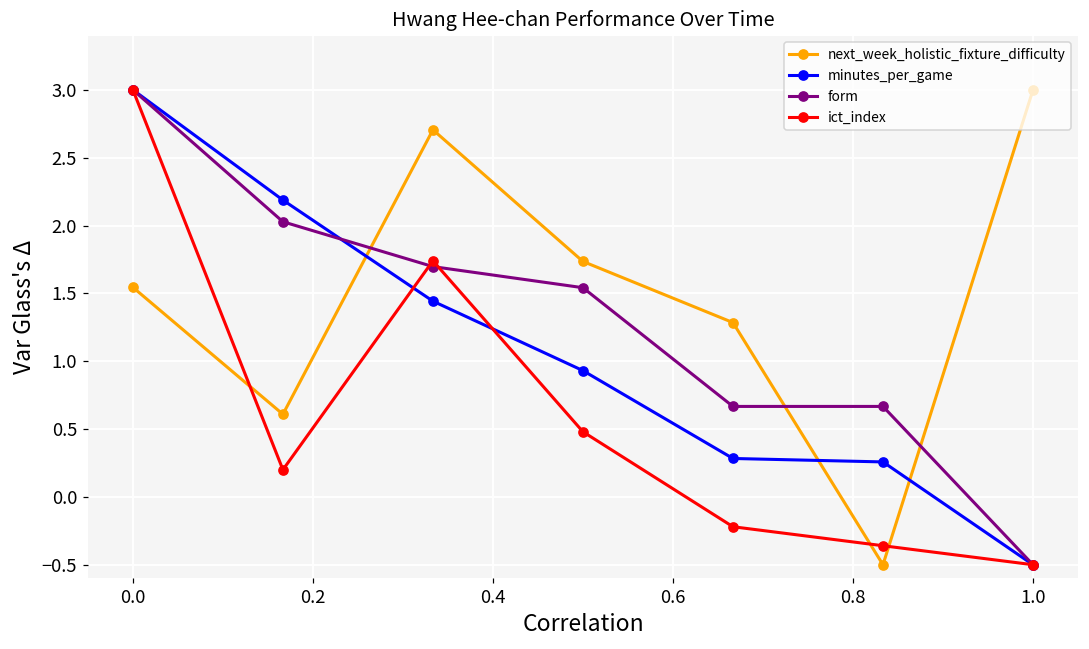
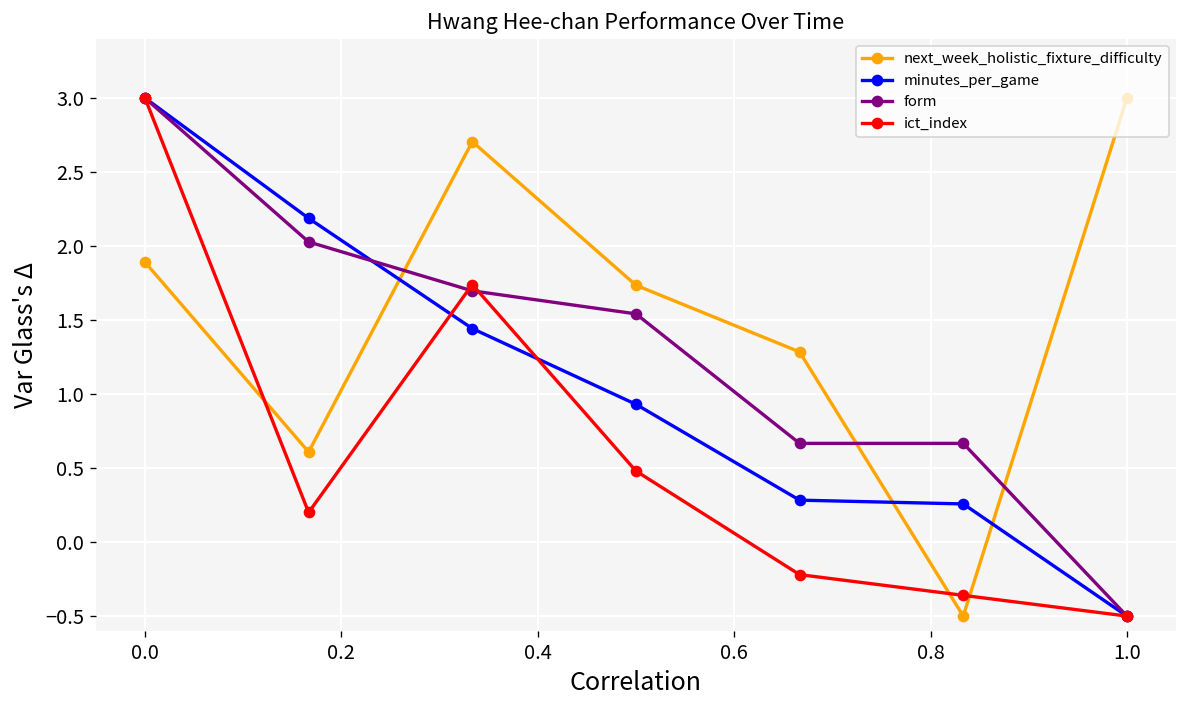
next_week_holistic_fixture_difficulty, 0.0: 1.54 -> 1.89
